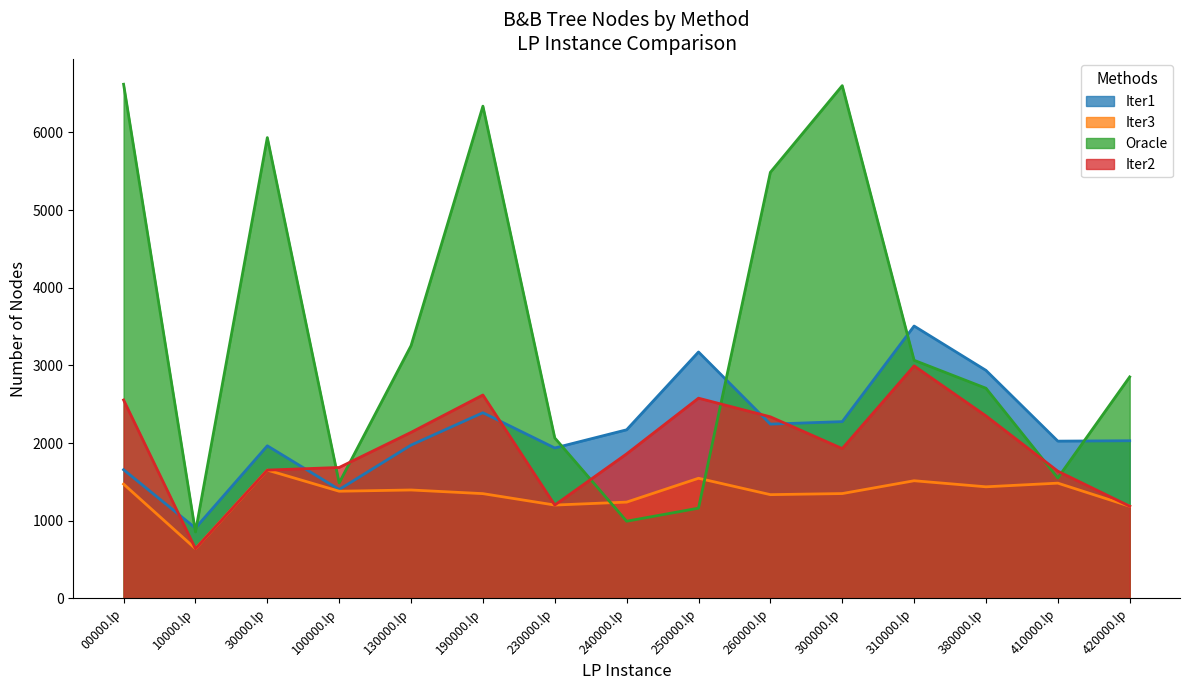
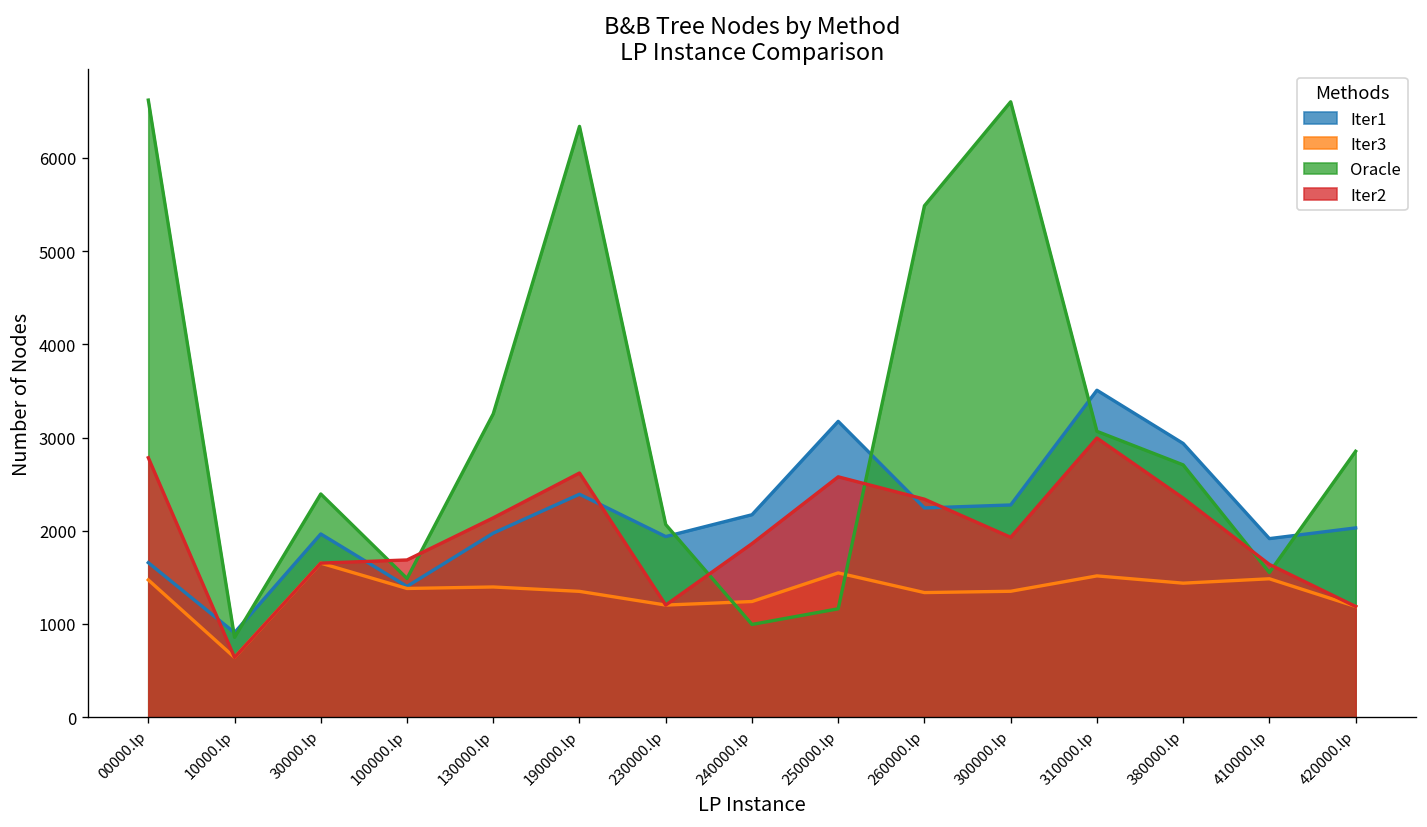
Iter2, 00000.lp: 2600 -> 2800
Oracle, 30000.lp: 5900 -> 2400
Iter1, 410000.lp: 2000 -> 1900
